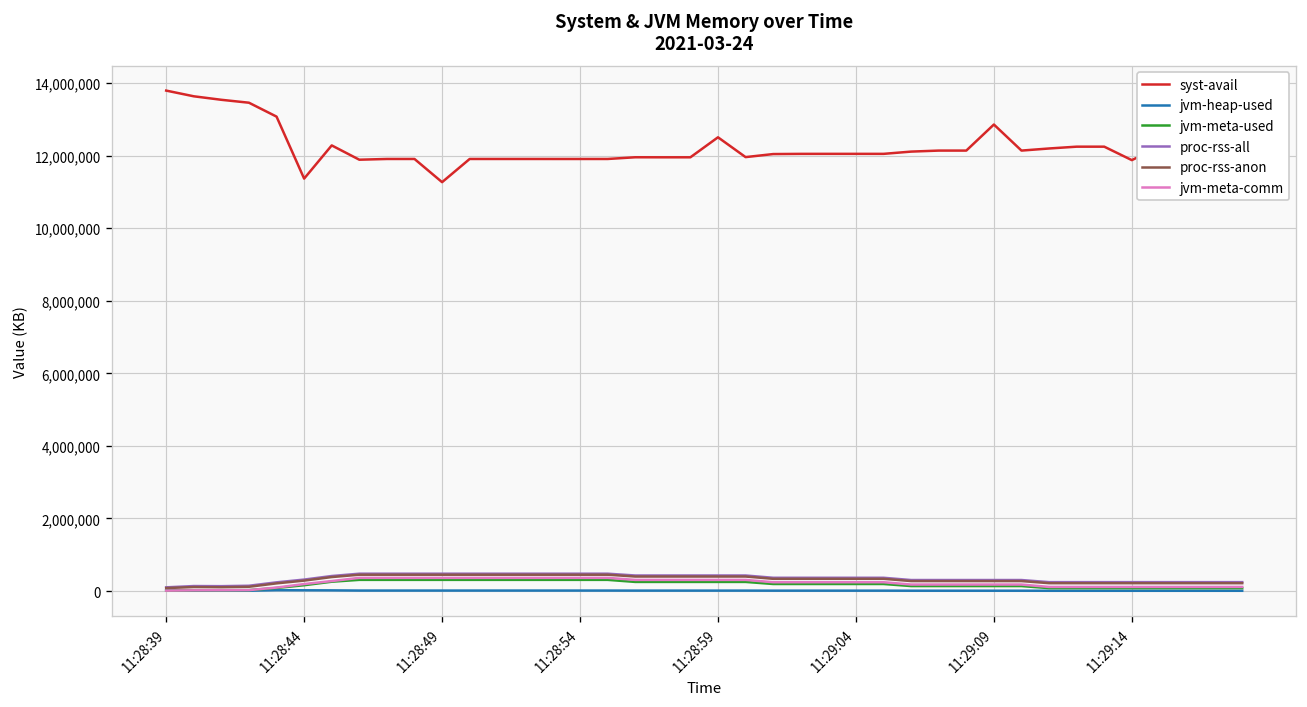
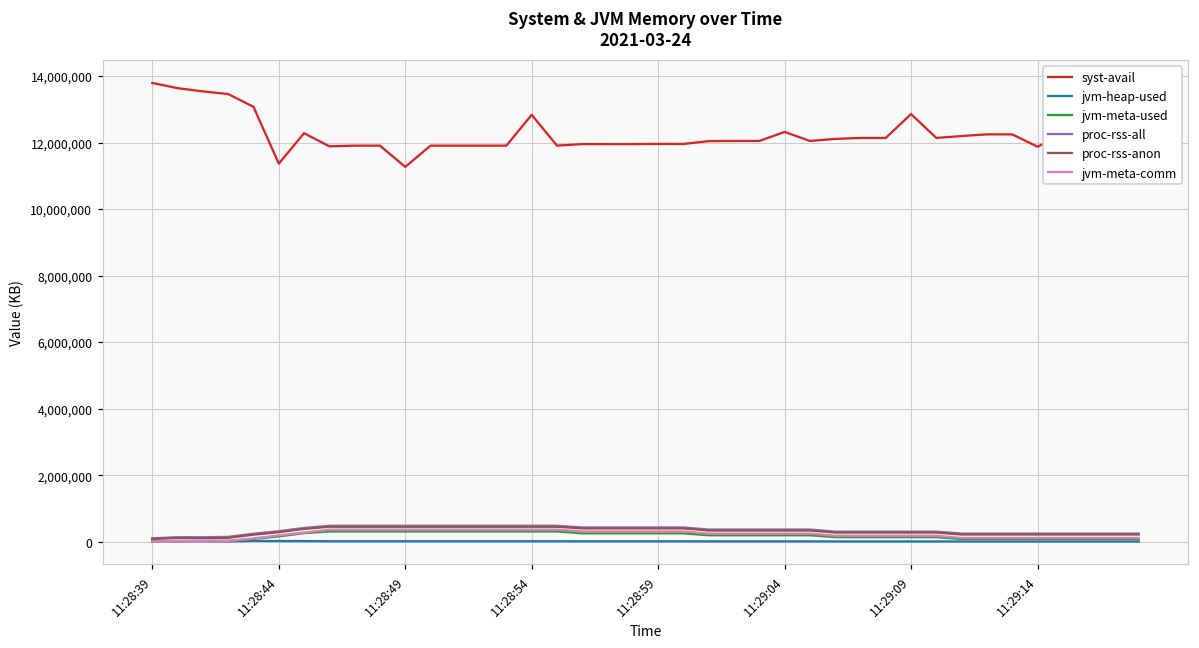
syst-avail, 11:28:54: 11,900,000 -> 12,800,000
syst-avail, 11:28:59: 12,500,000 -> 12,000,000
syst-avail, 11:29:04: 12,000,000 -> 12,300,000
